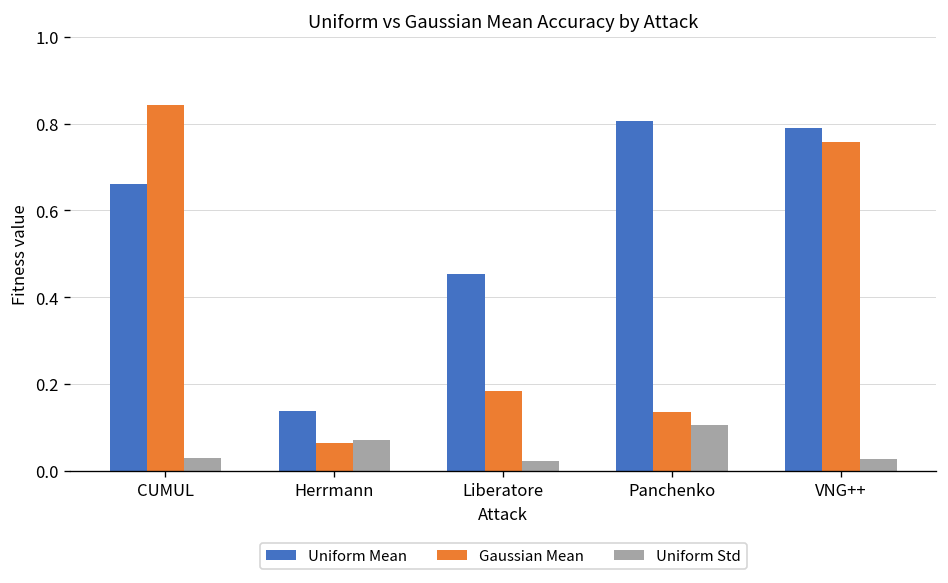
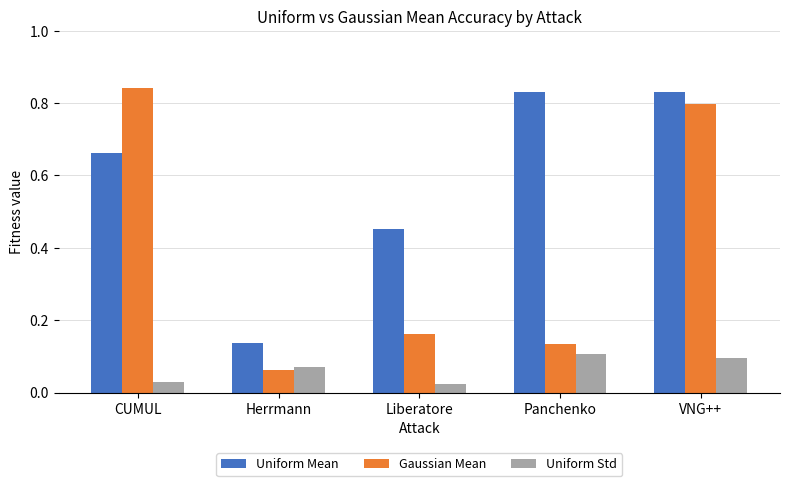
Gaussian Mean, Liberatore: 0.18 -> 0.16
Uniform Mean, Panchenko: 0.81 -> 0.83
Uniform Mean, VNG++: 0.79 -> 0.83
Gaussian Mean, VNG++: 0.76 -> 0.80
Uniform Std, VNG++: 0.03 -> 0.10
